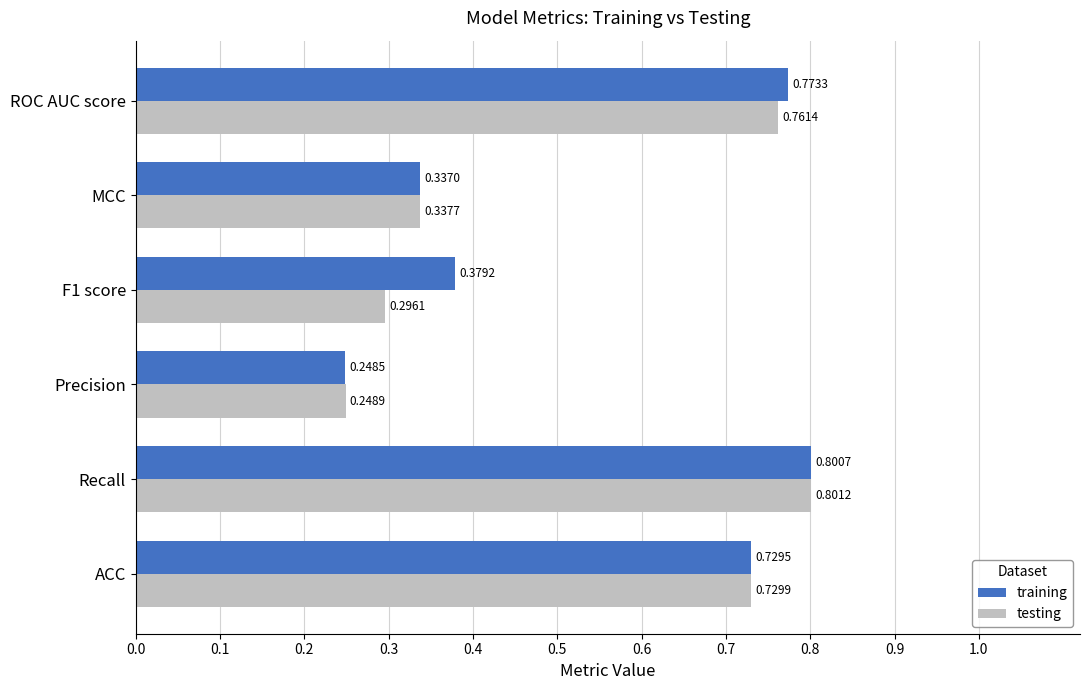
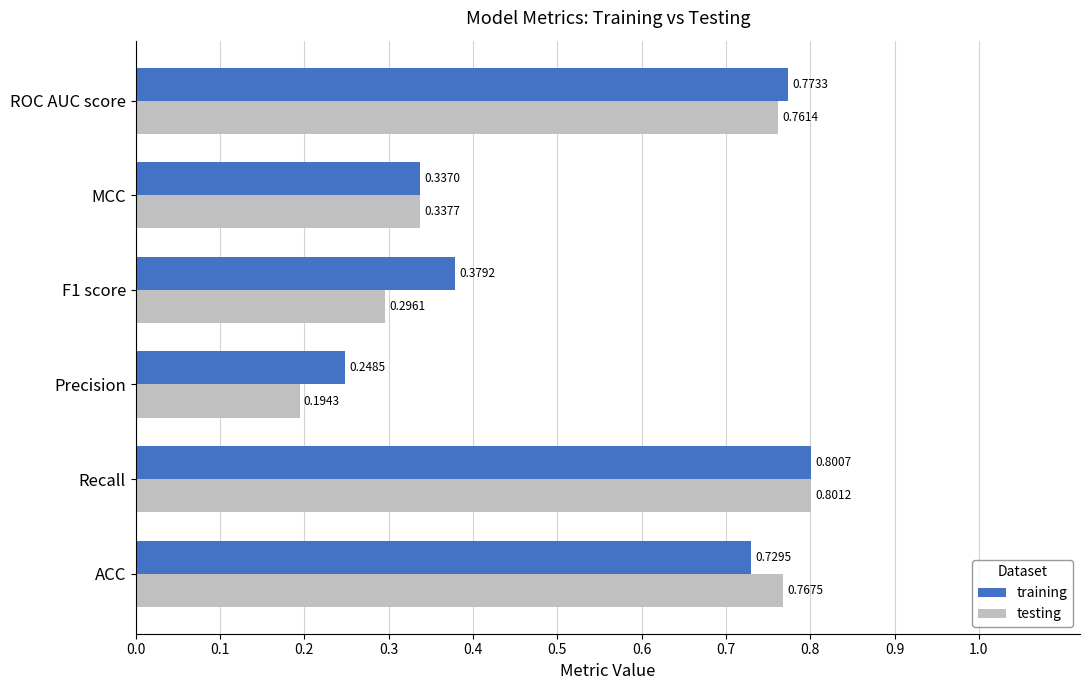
testing, Precision: 0.2489 -> 0.1943
testing, ACC: 0.7299 -> 0.7675
